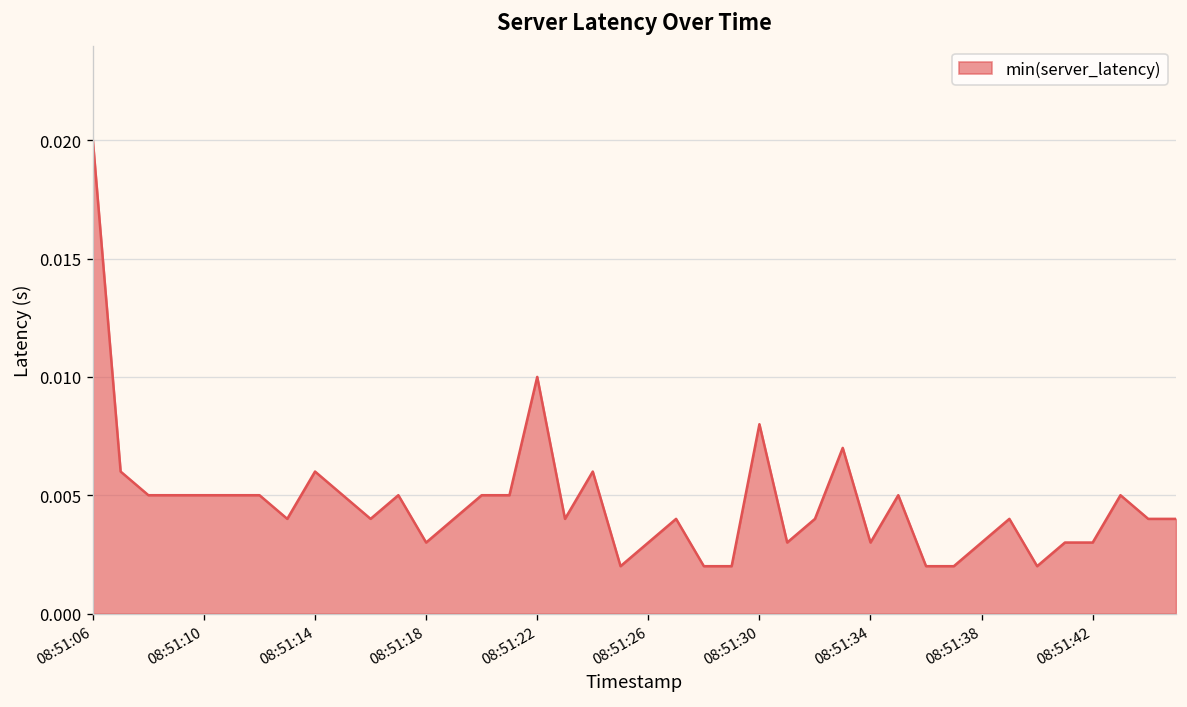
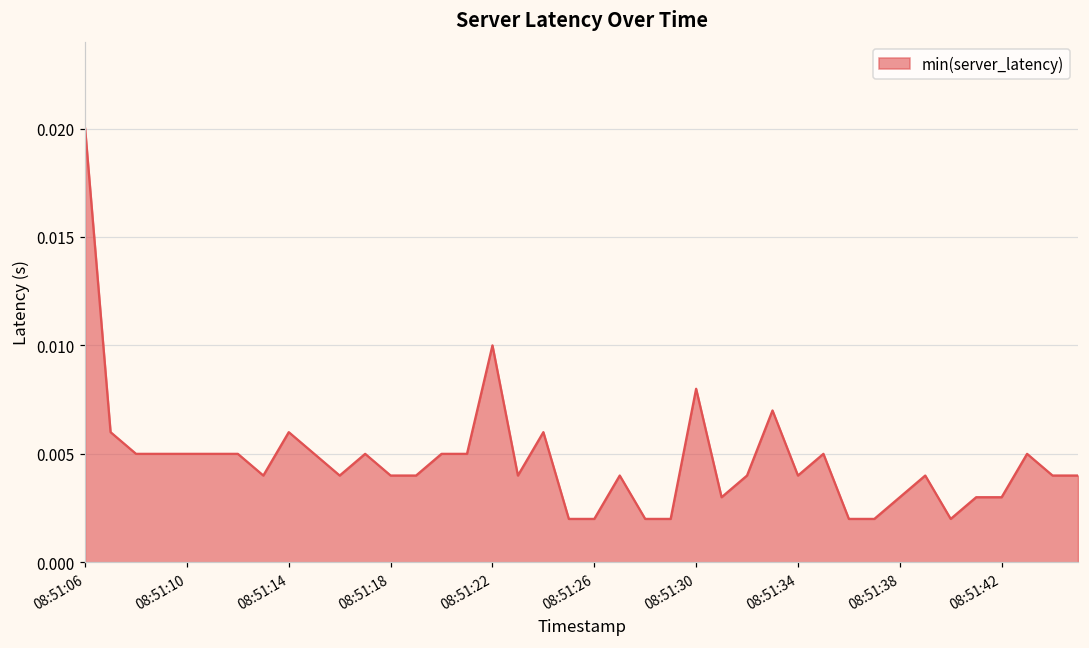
08:51:18: 0.003 -> 0.004
08:51:26: 0.003 -> 0.002
08:51:34: 0.003 -> 0.004
